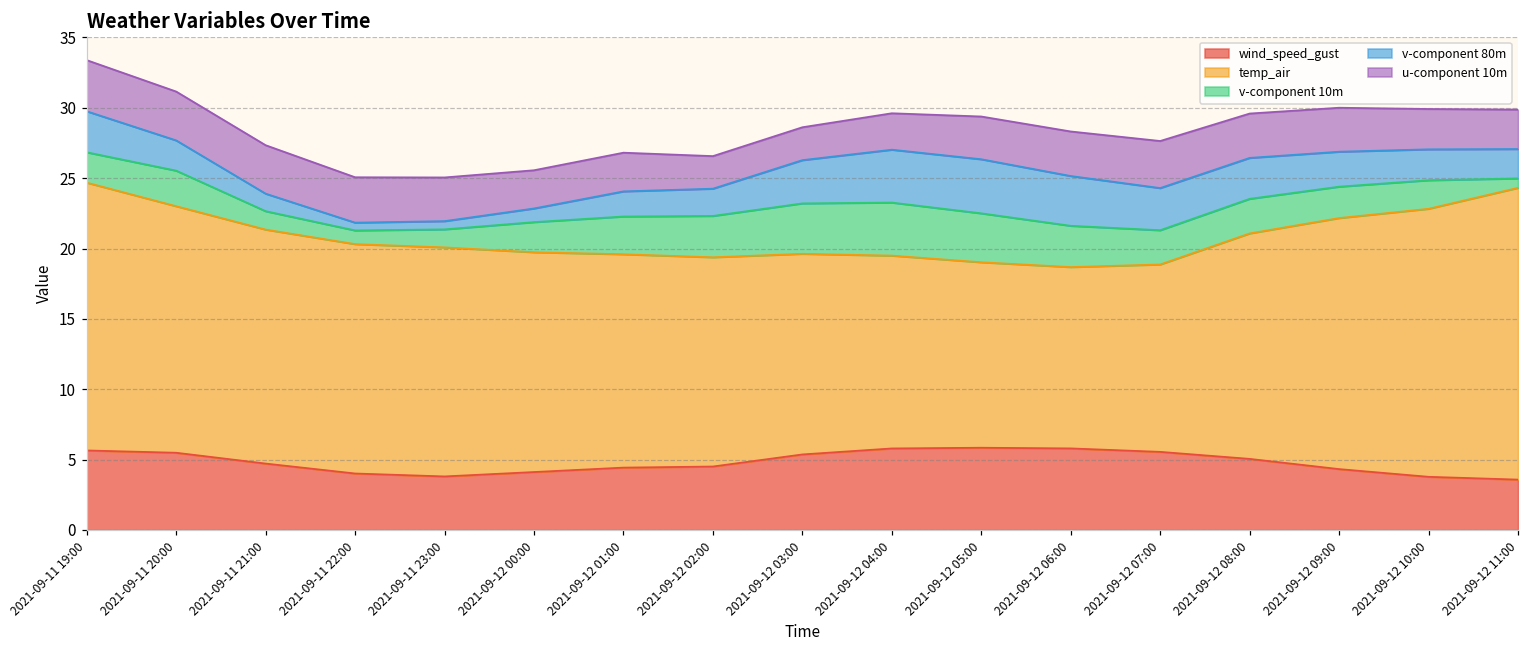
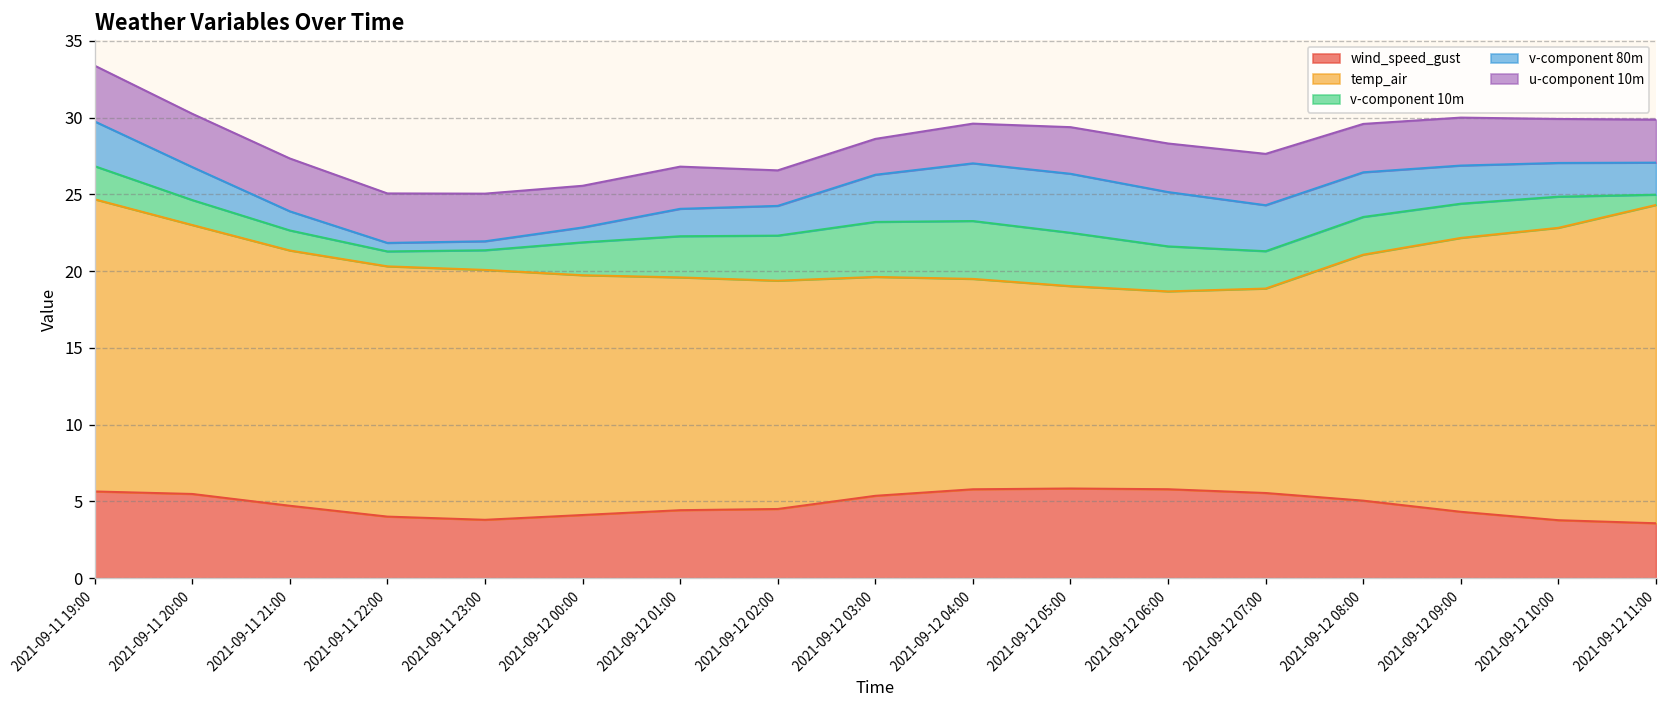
v-component 10m, 2021-09-11 20:00: 2.5 -> 1.6
